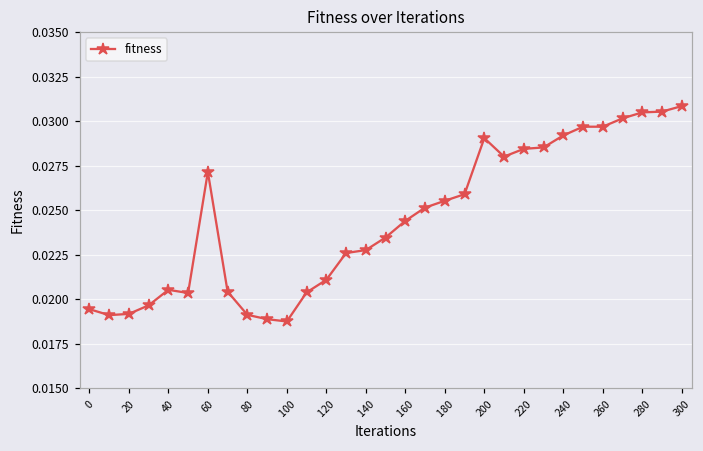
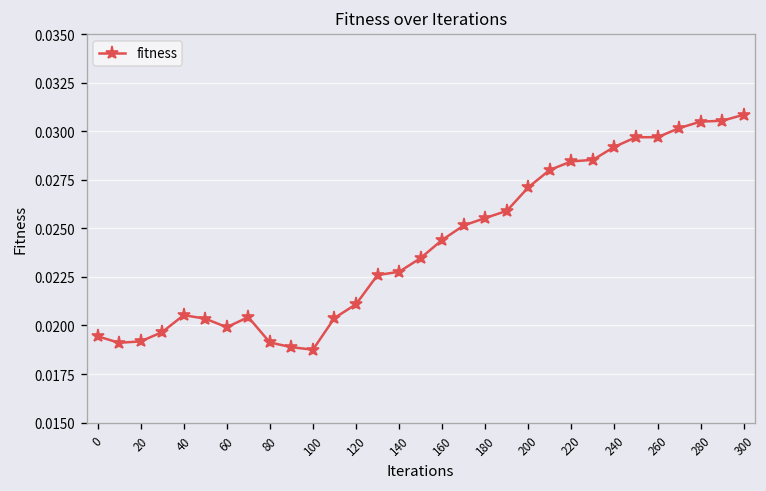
60: 0.0272 -> 0.0199
200: 0.0291 -> 0.0271
